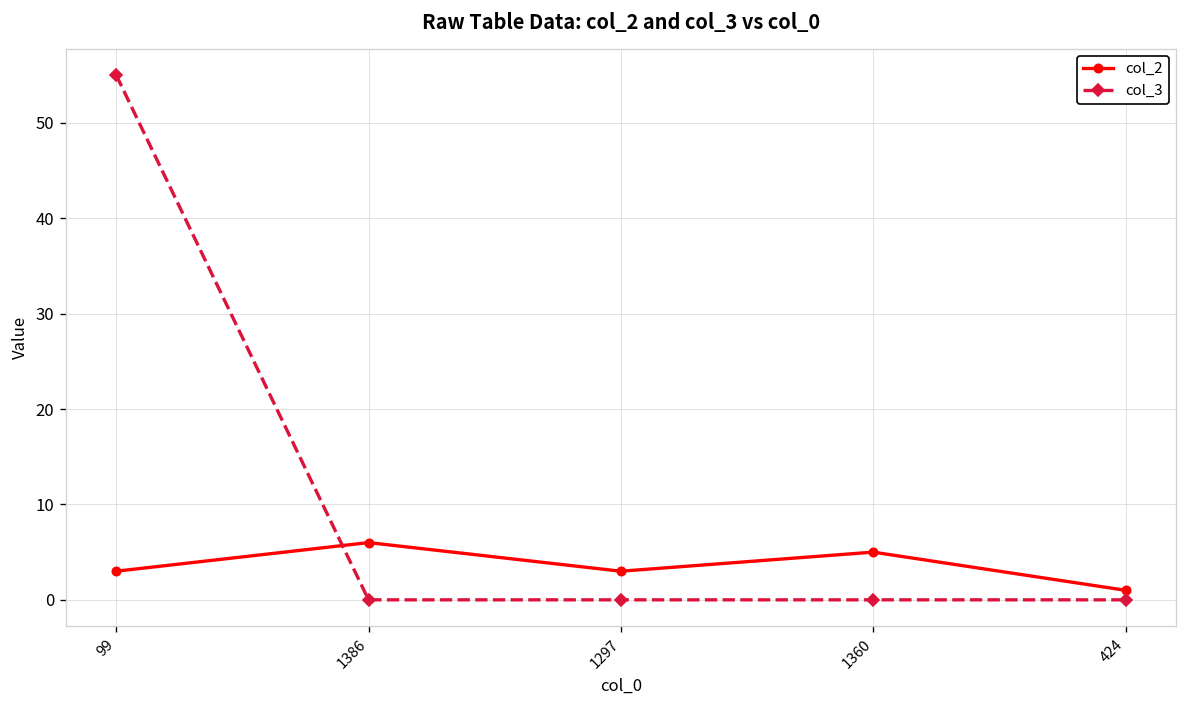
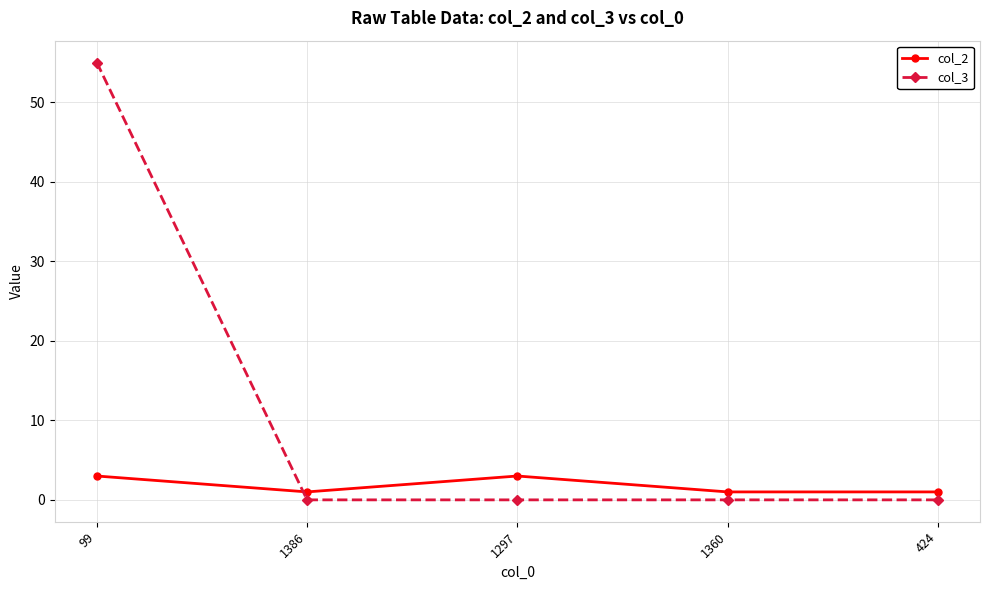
col_2, 1386: 6 -> 1
col_2, 1360: 5 -> 1
